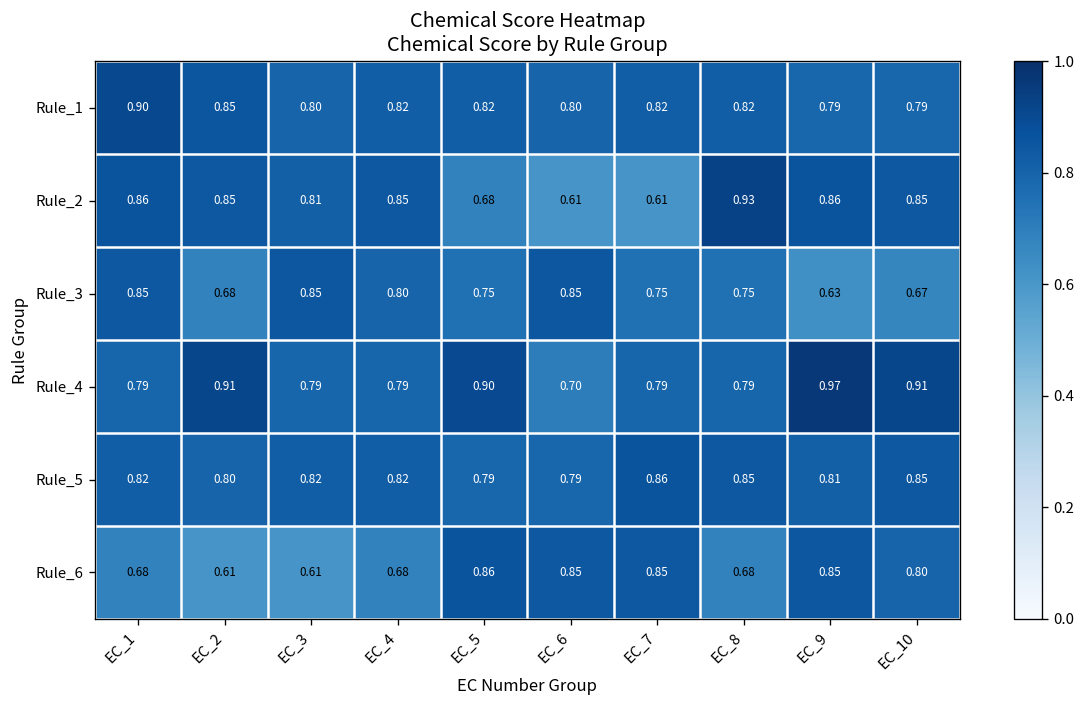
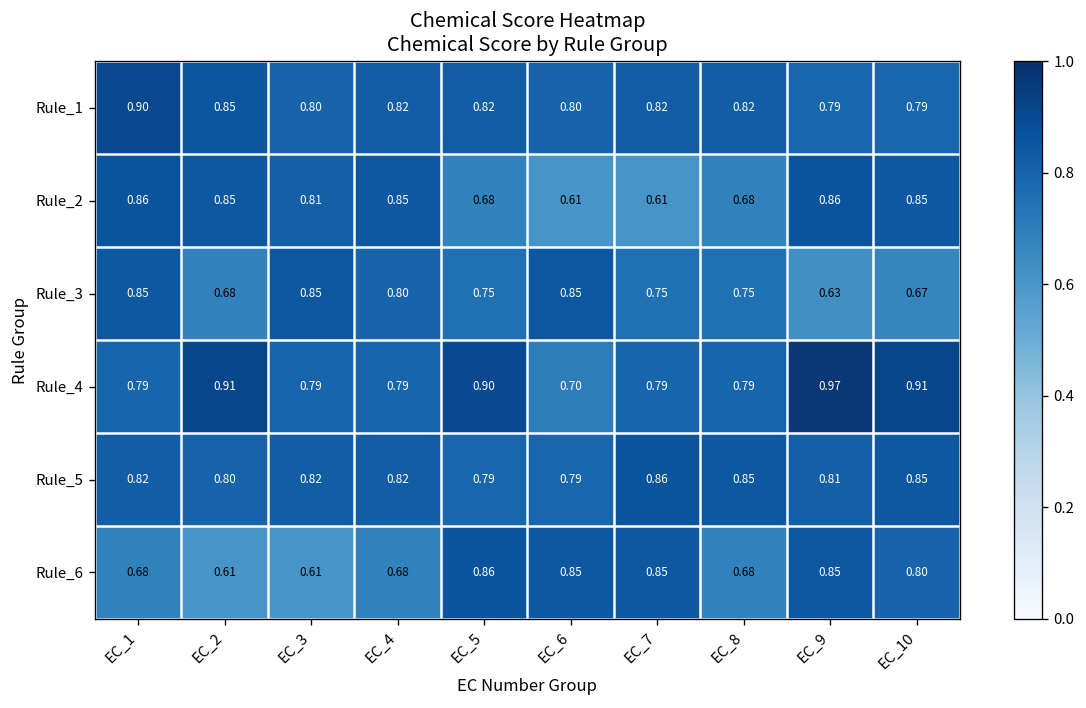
Rule_2, EC_8: 0.93 -> 0.68
